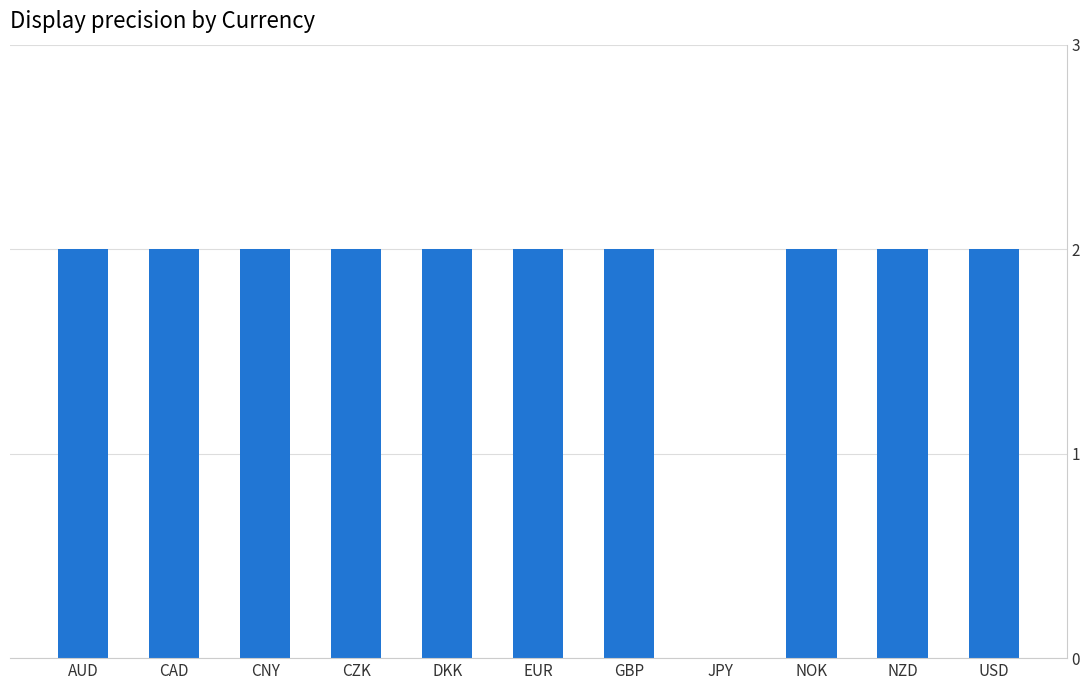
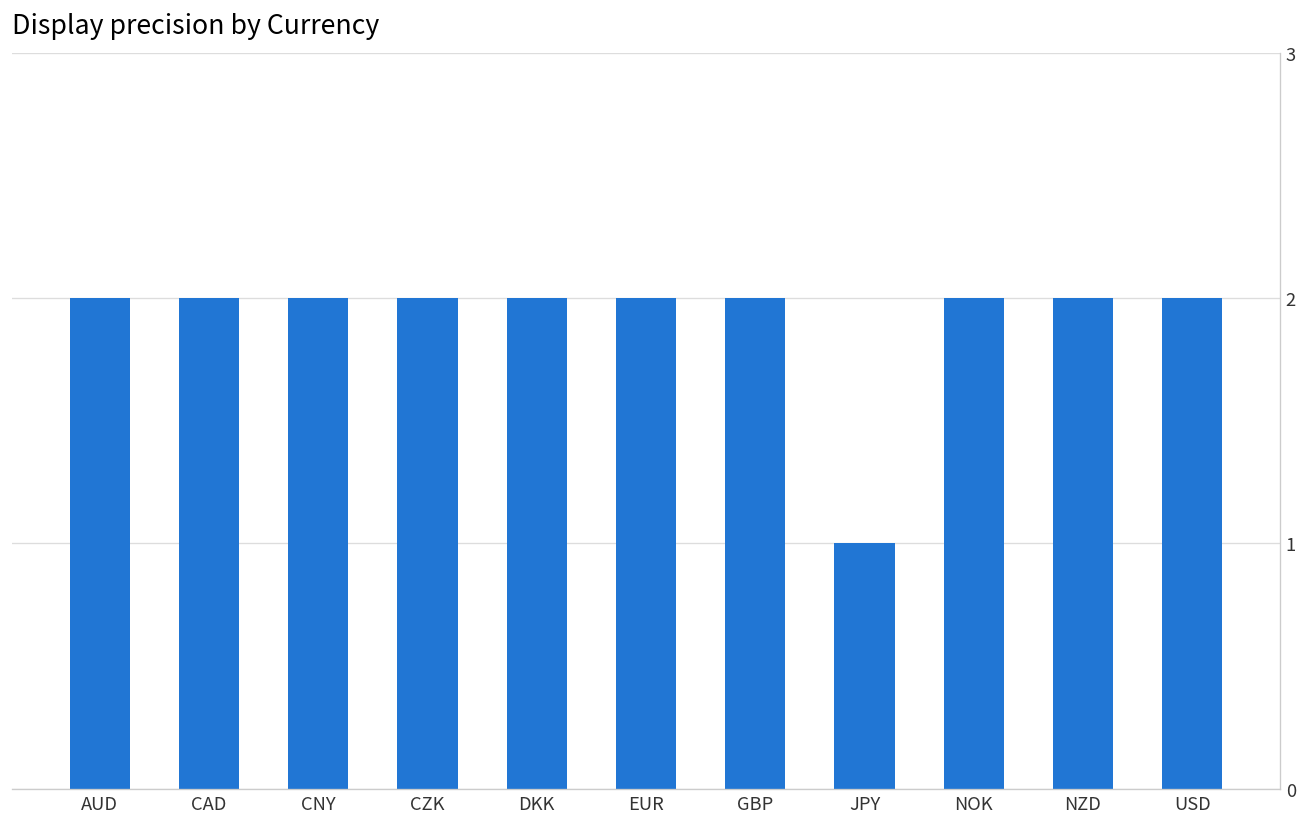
JPY: 0 -> 1
